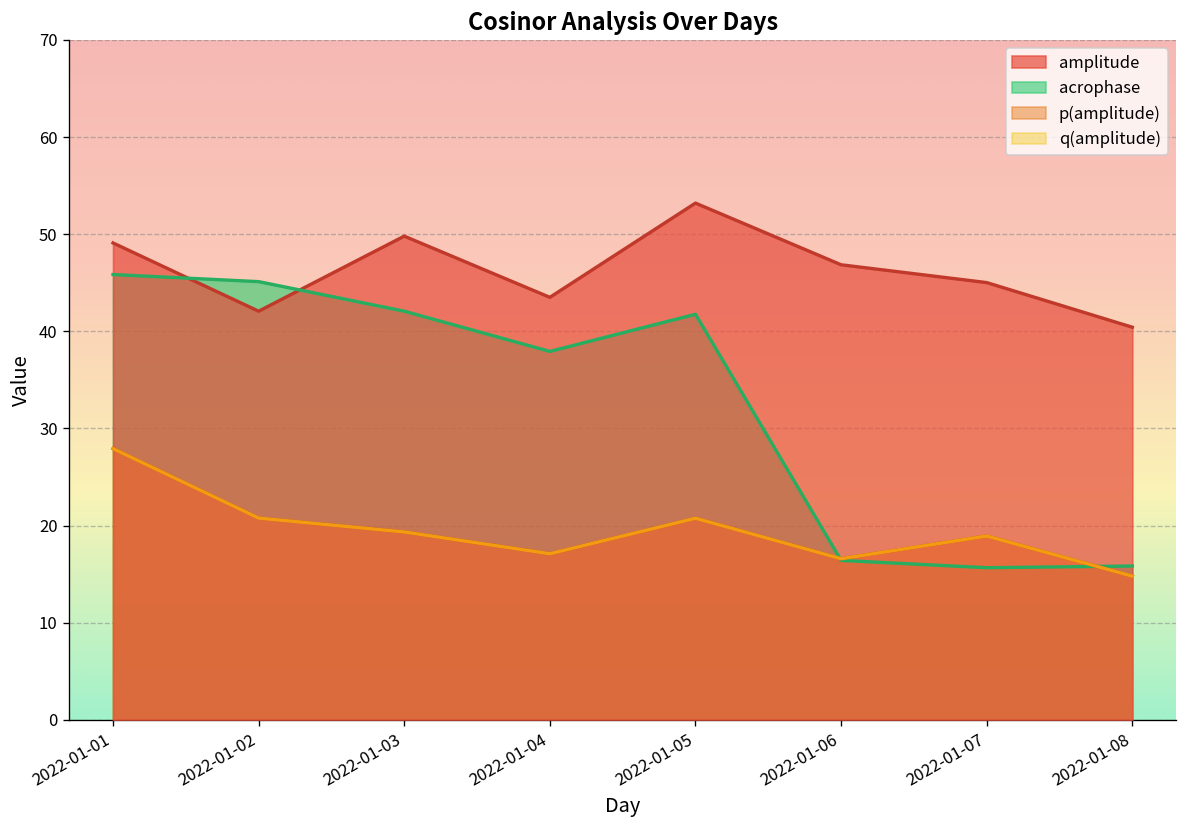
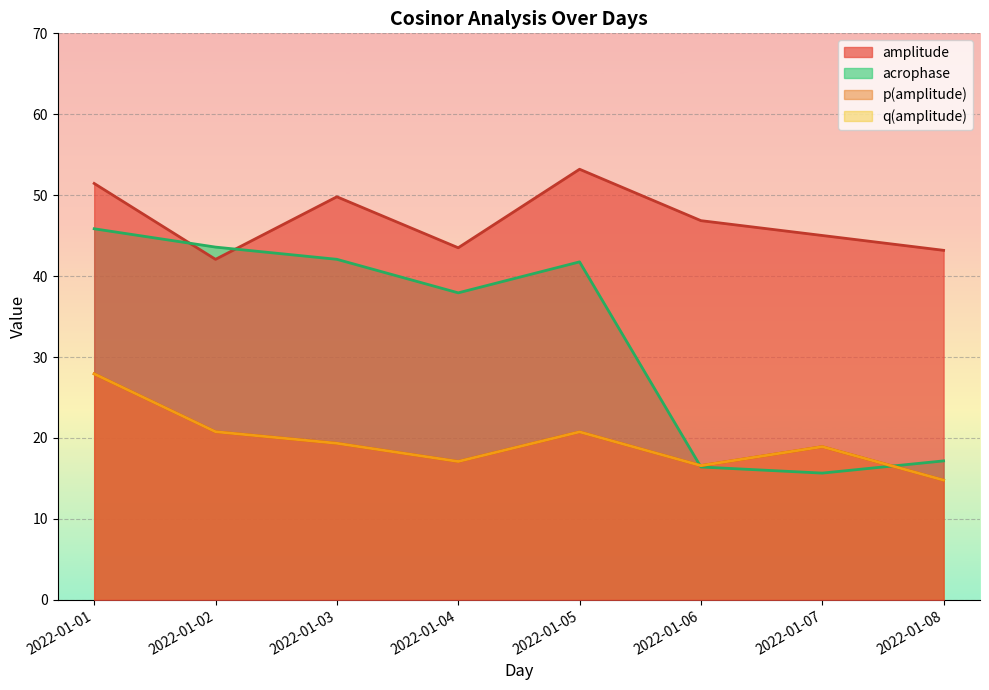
amplitude, 2022-01-01: 49 -> 51
acrophase, 2022-01-02: 45 -> 44
amplitude, 2022-01-08: 40 -> 43
acrophase, 2022-01-08: 16 -> 17
